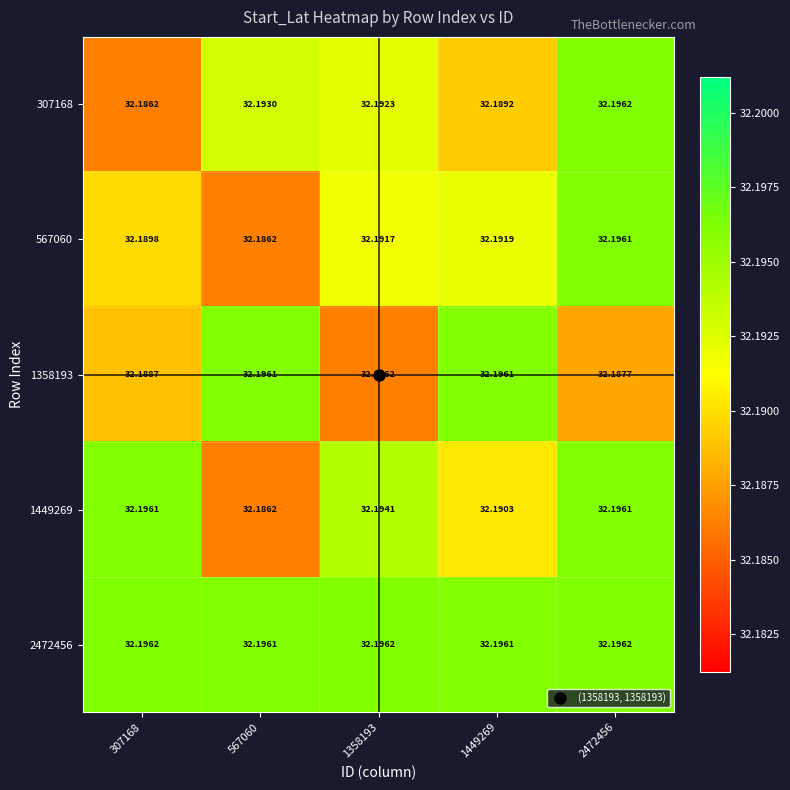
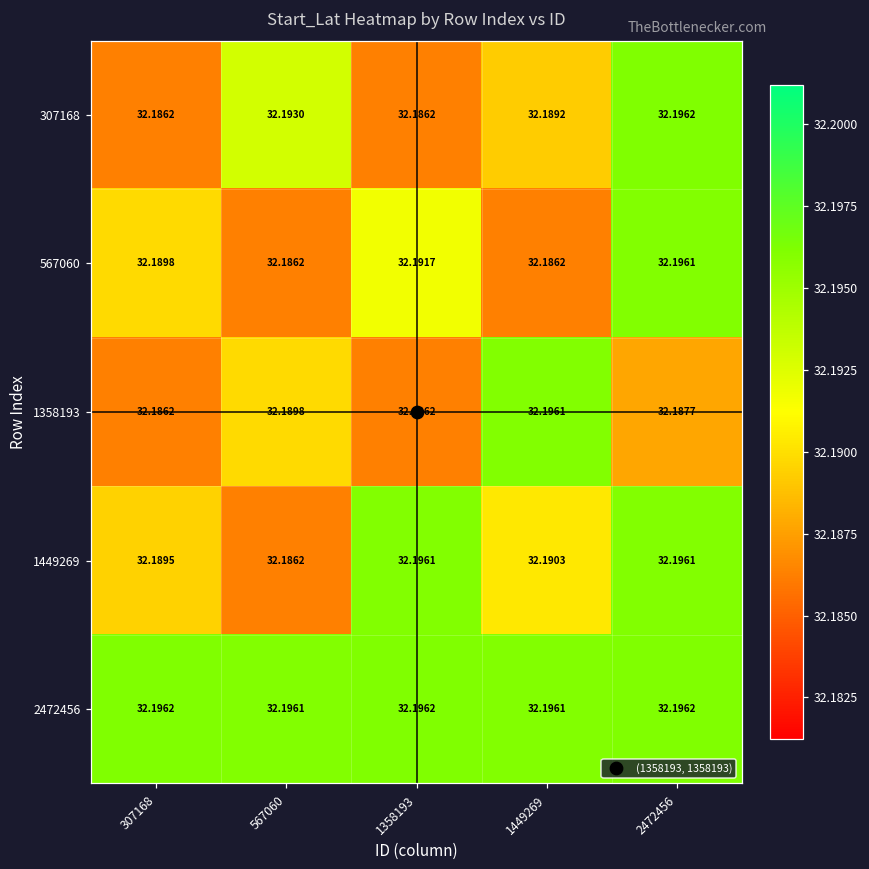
307168, 1358193: 32.1923 -> 32.1862
567060, 1449269: 32.1919 -> 32.1862
1358193, 307168: 32.1887 -> 32.1862
1358193, 567060: 32.1961 -> 32.1898
1449269, 307168: 32.1961 -> 32.1895
1449269, 1358193: 32.1941 -> 32.1961
